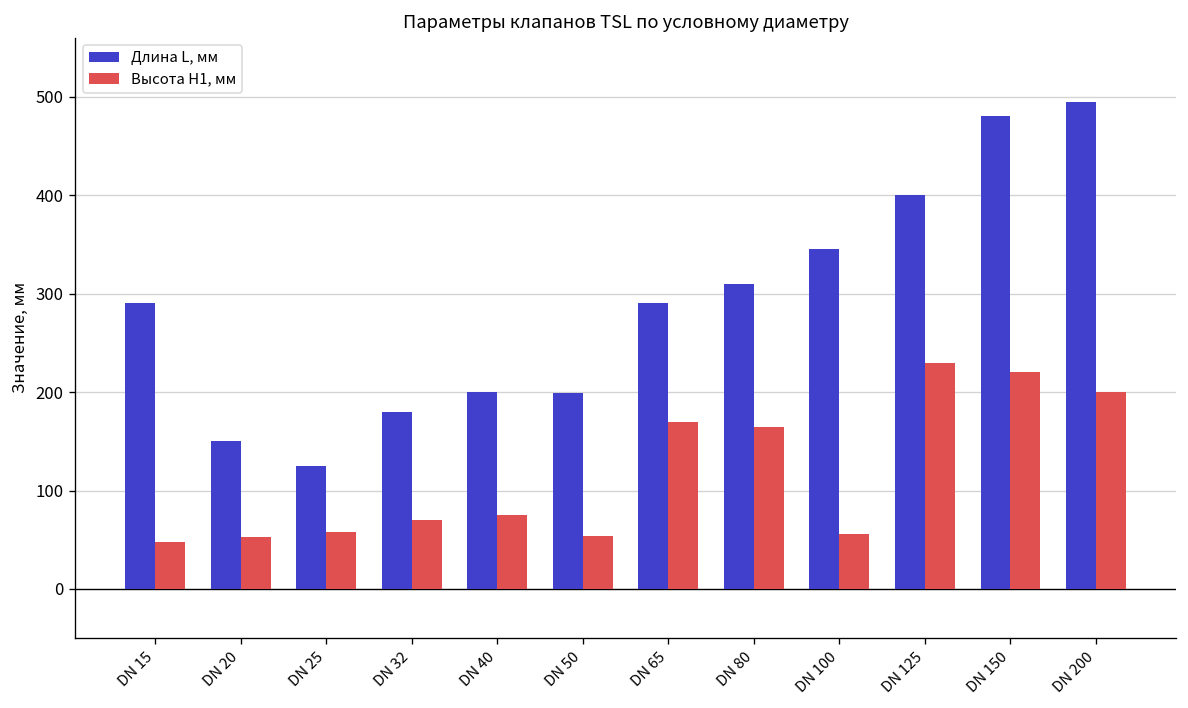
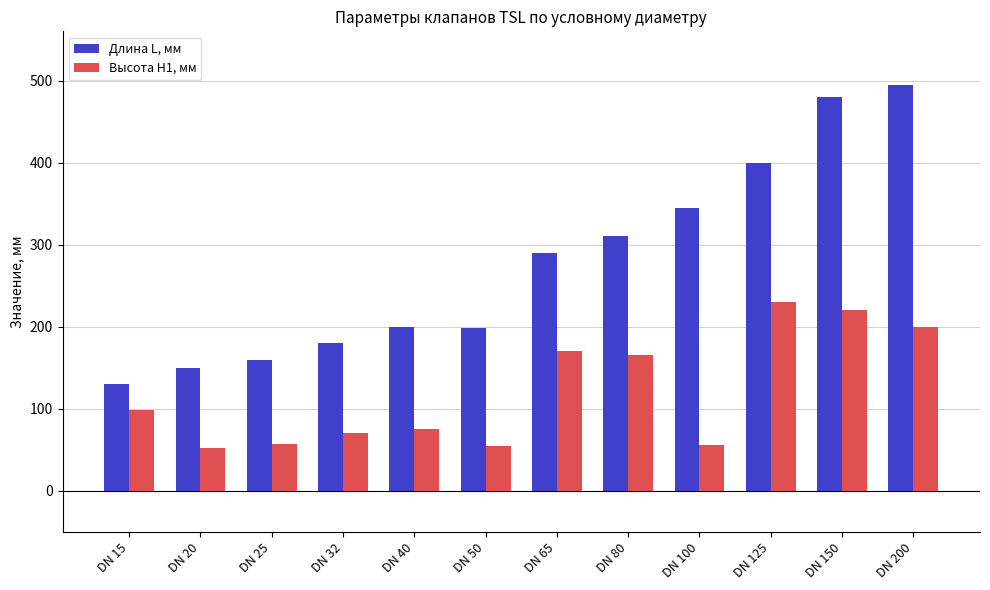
Длина L, мм, DN 15: 290 -> 130
Высота Н1, мм, DN 15: 50 -> 100
Длина L, мм, DN 25: 130 -> 160
